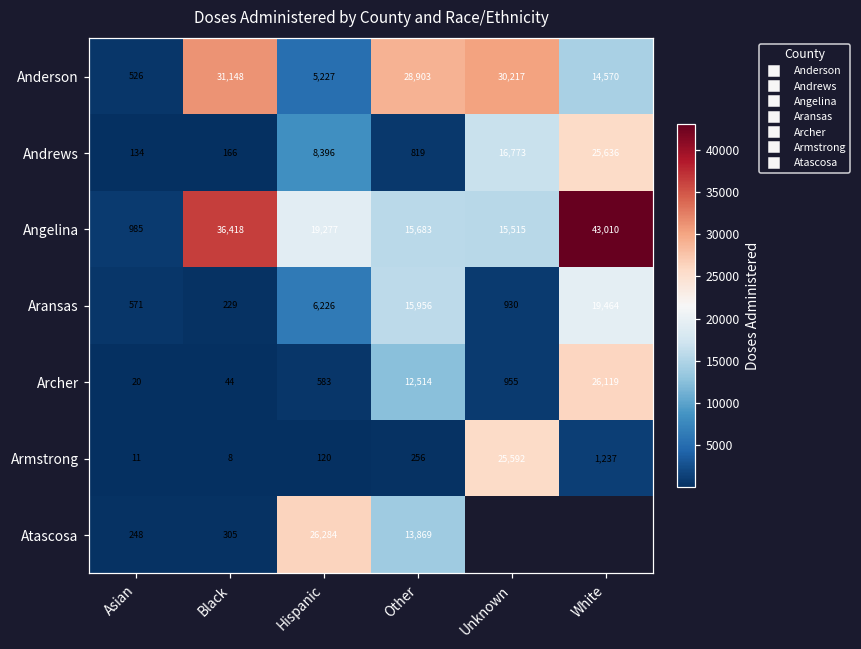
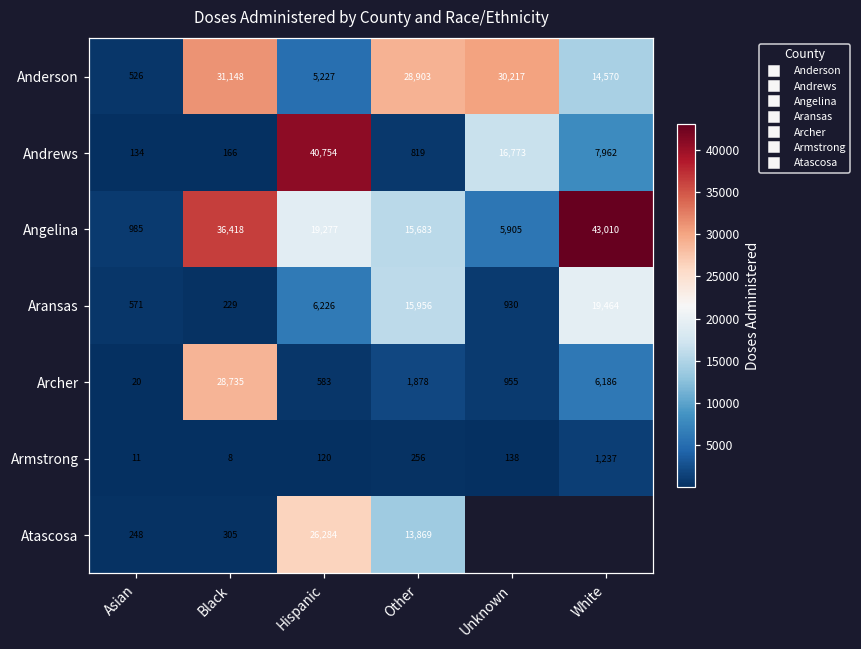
Andrews, Hispanic: 8,396 -> 40,754
Andrews, White: 25,636 -> 7,962
Angelina, Unknown: 15,515 -> 5,905
Archer, Black: 44 -> 28,735
Archer, Other: 12,514 -> 1,878
Archer, White: 26,119 -> 6,186
Armstrong, Unknown: 25,592 -> 138
